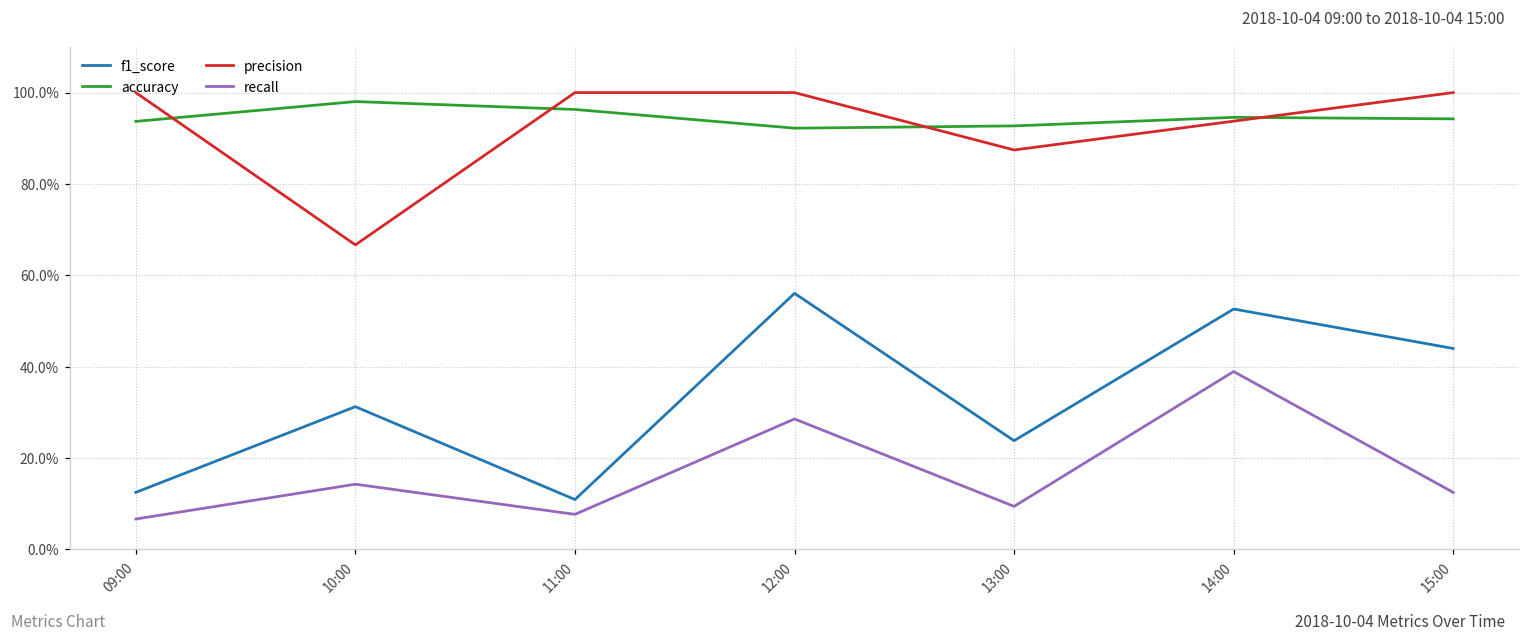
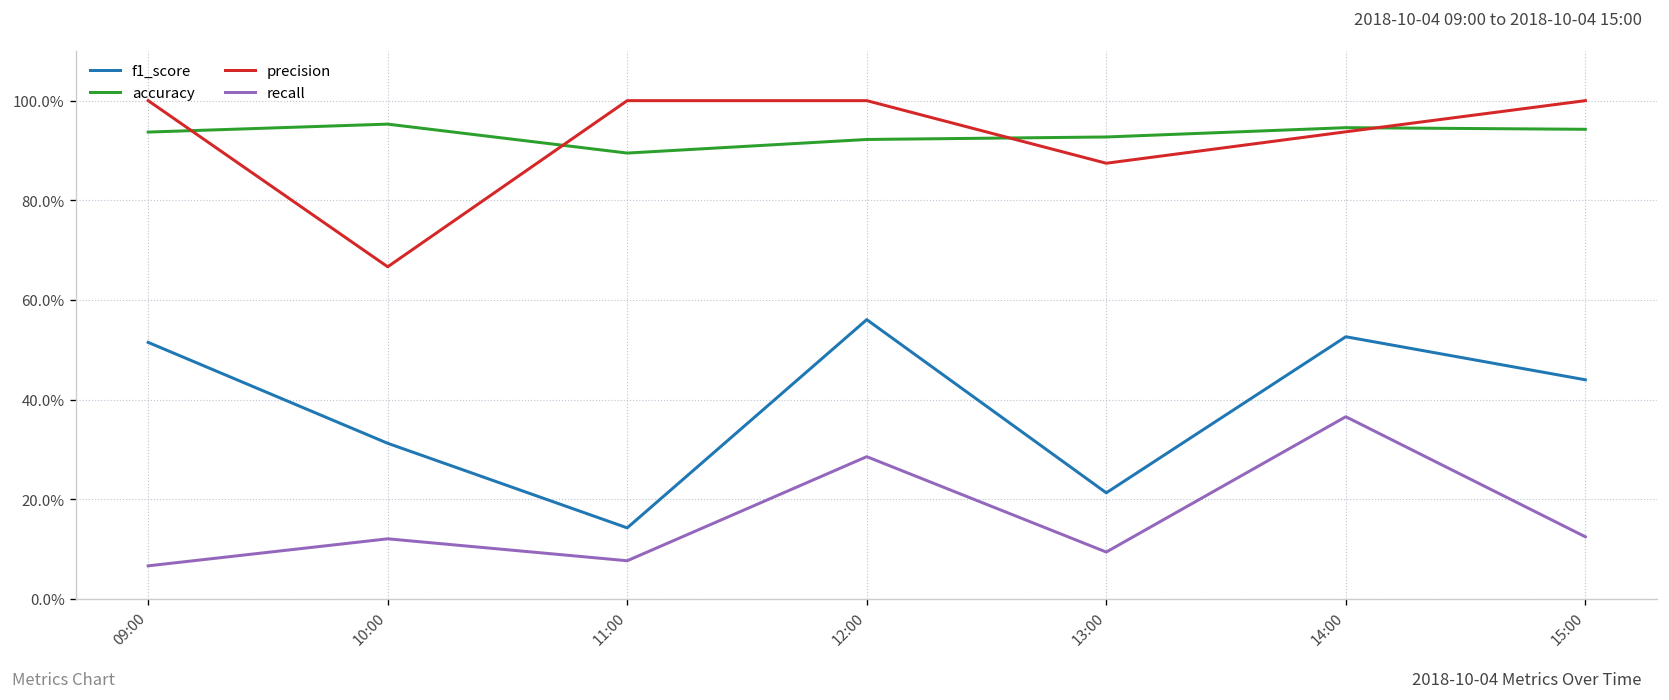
f1_score, 09:00: 13% -> 52%
accuracy, 10:00: 98% -> 95%
recall, 10:00: 14% -> 12%
f1_score, 11:00: 11% -> 14%
accuracy, 11:00: 96% -> 89%
f1_score, 13:00: 24% -> 21%
recall, 14:00: 39% -> 37%
